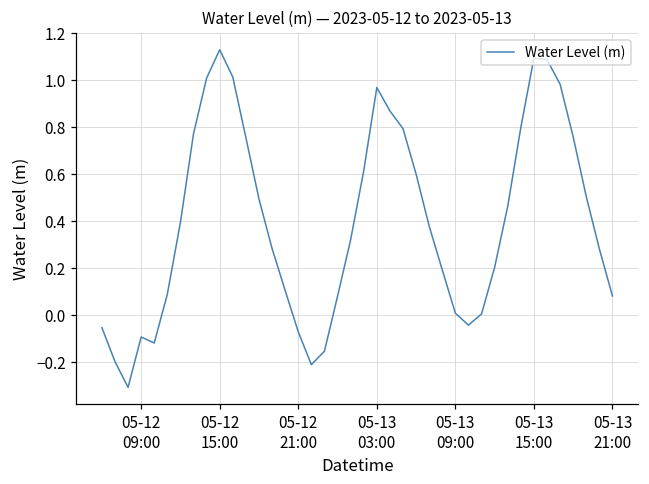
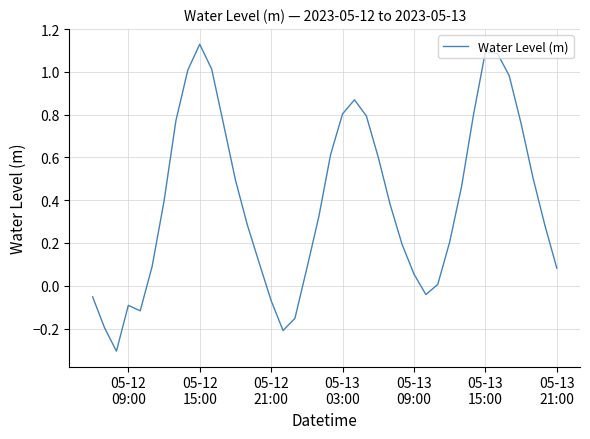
05-13 03:00: 0.97 -> 0.80
05-13 09:00: 0.01 -> 0.05
